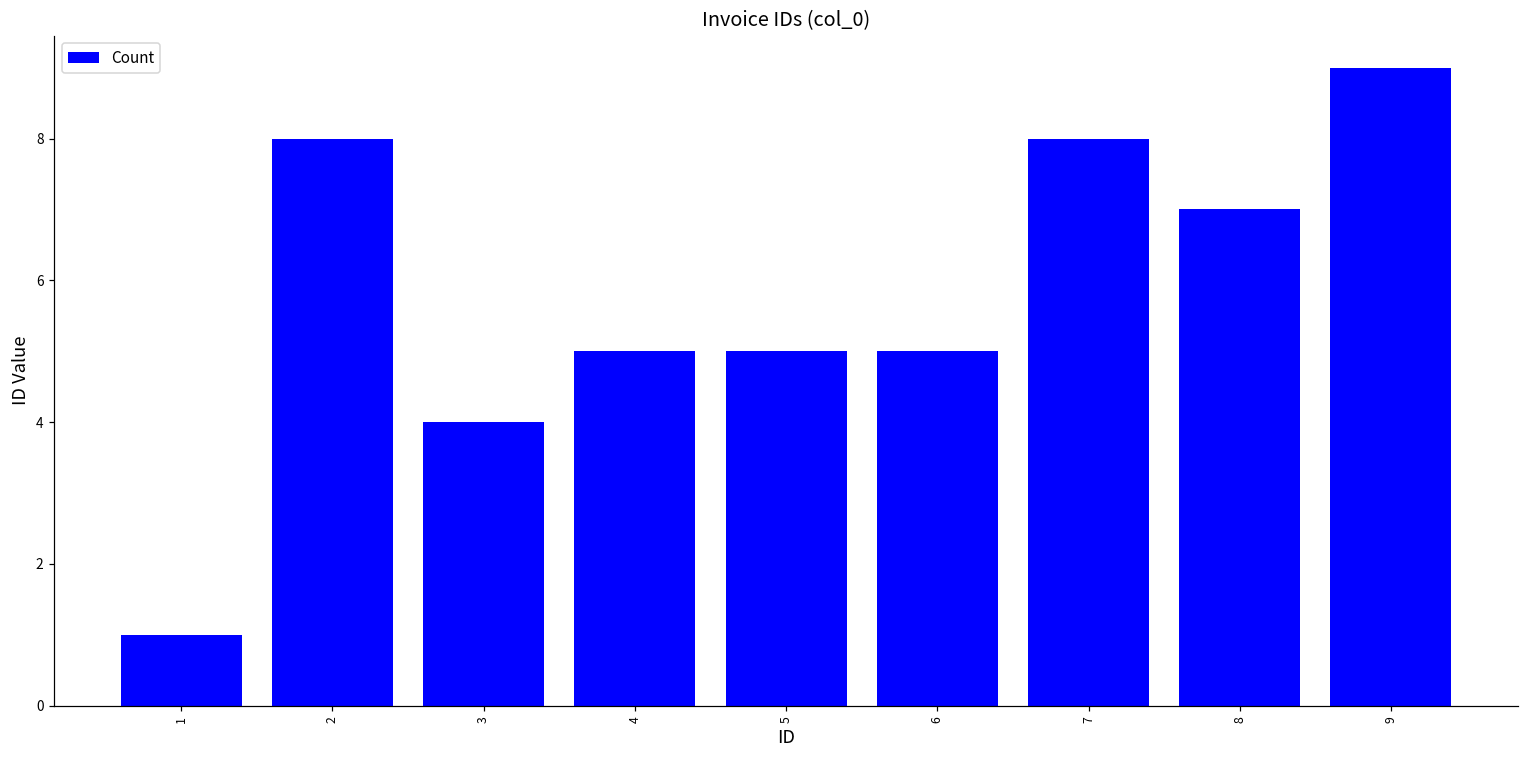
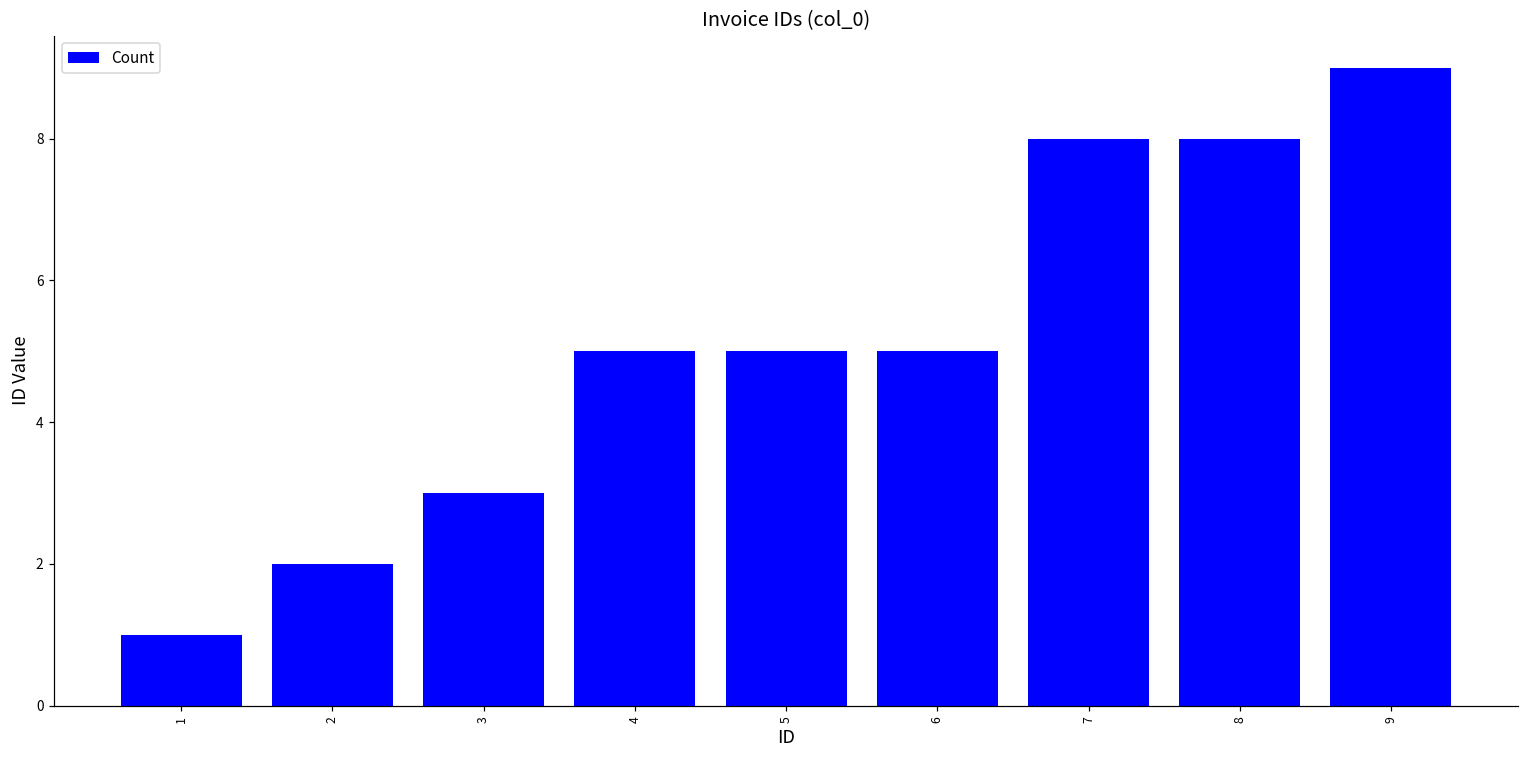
2: 8 -> 2
3: 4 -> 3
8: 7 -> 8
